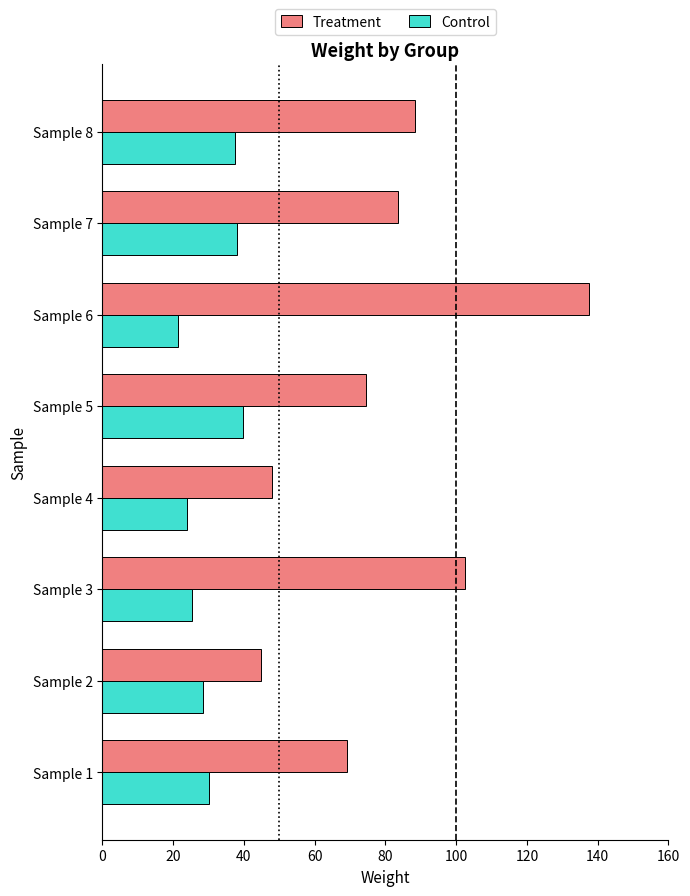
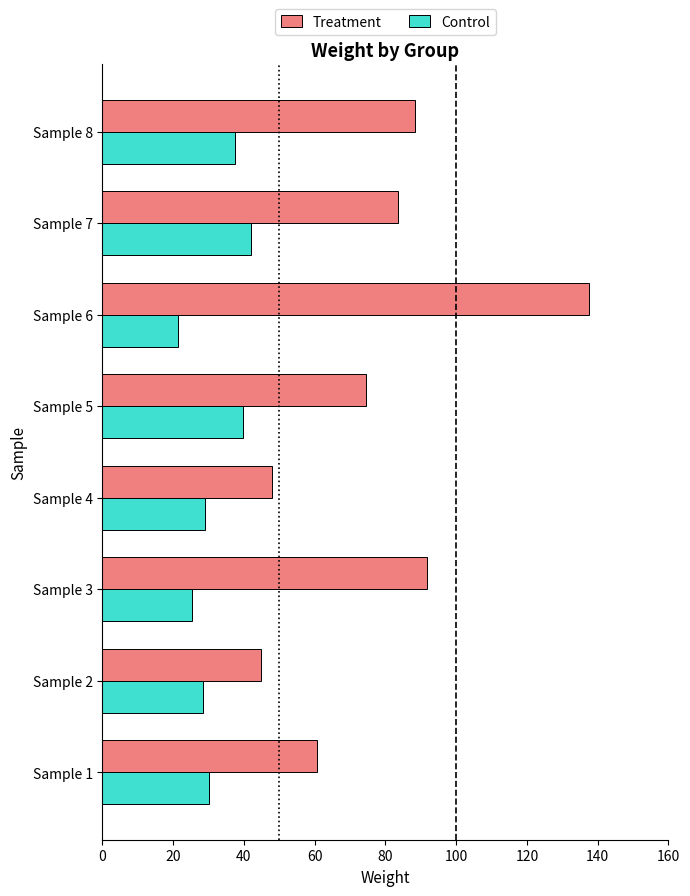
Control, Sample 7: 38 -> 42
Control, Sample 4: 24 -> 29
Treatment, Sample 3: 102 -> 92
Treatment, Sample 1: 69 -> 61
